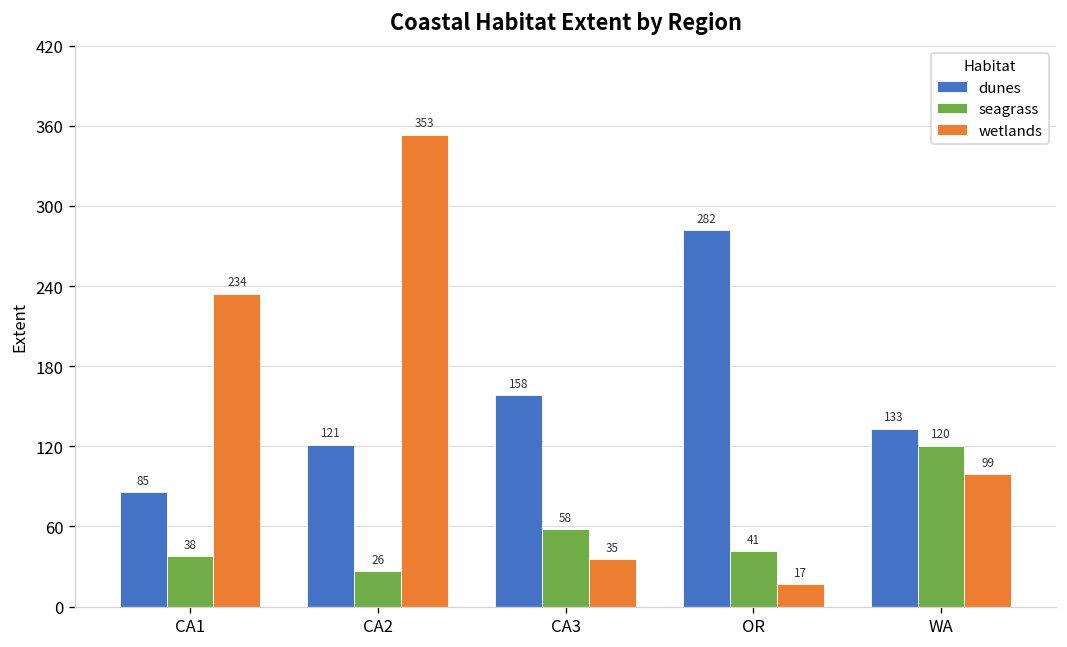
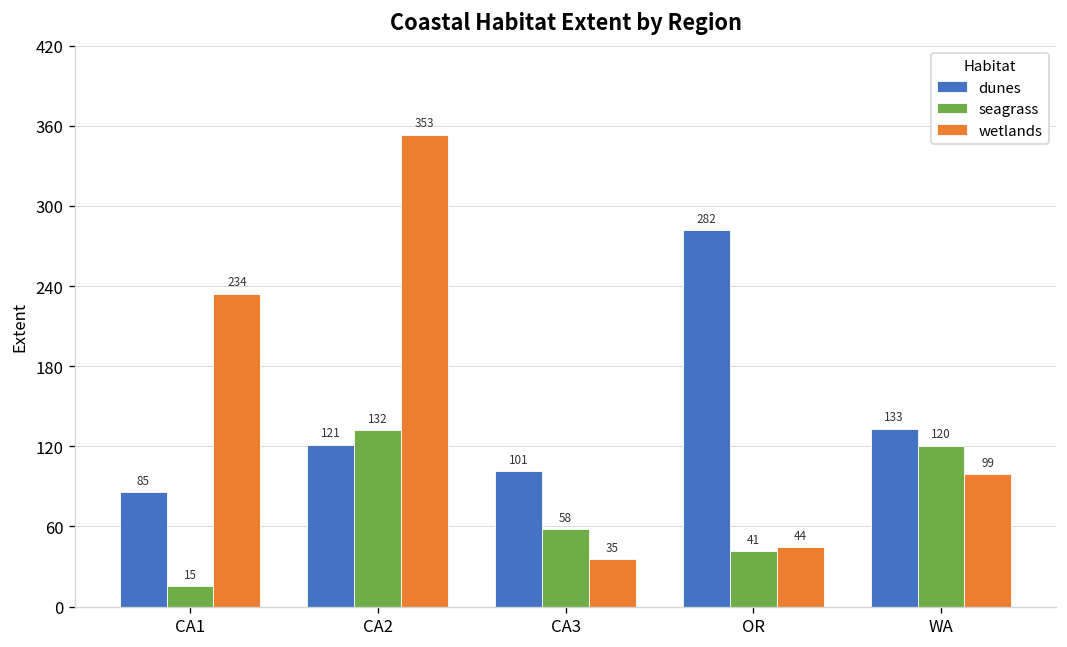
seagrass, CA1: 38 -> 15
seagrass, CA2: 26 -> 132
dunes, CA3: 158 -> 101
wetlands, OR: 17 -> 44
